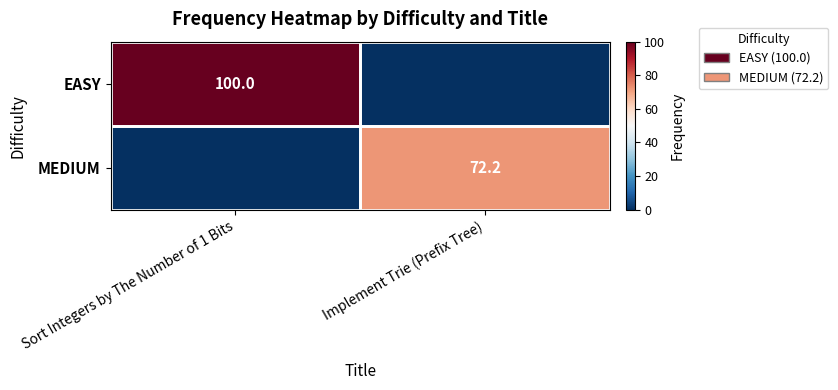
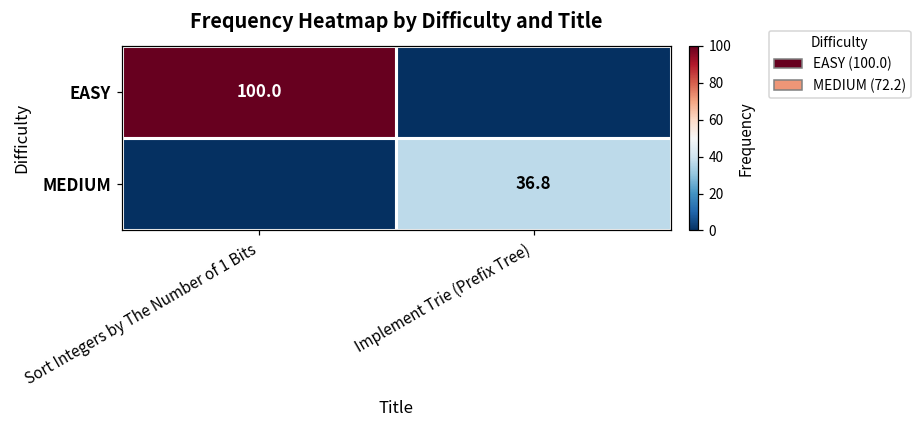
MEDIUM, Implement Trie (Prefix Tree): 72.2 -> 36.8
